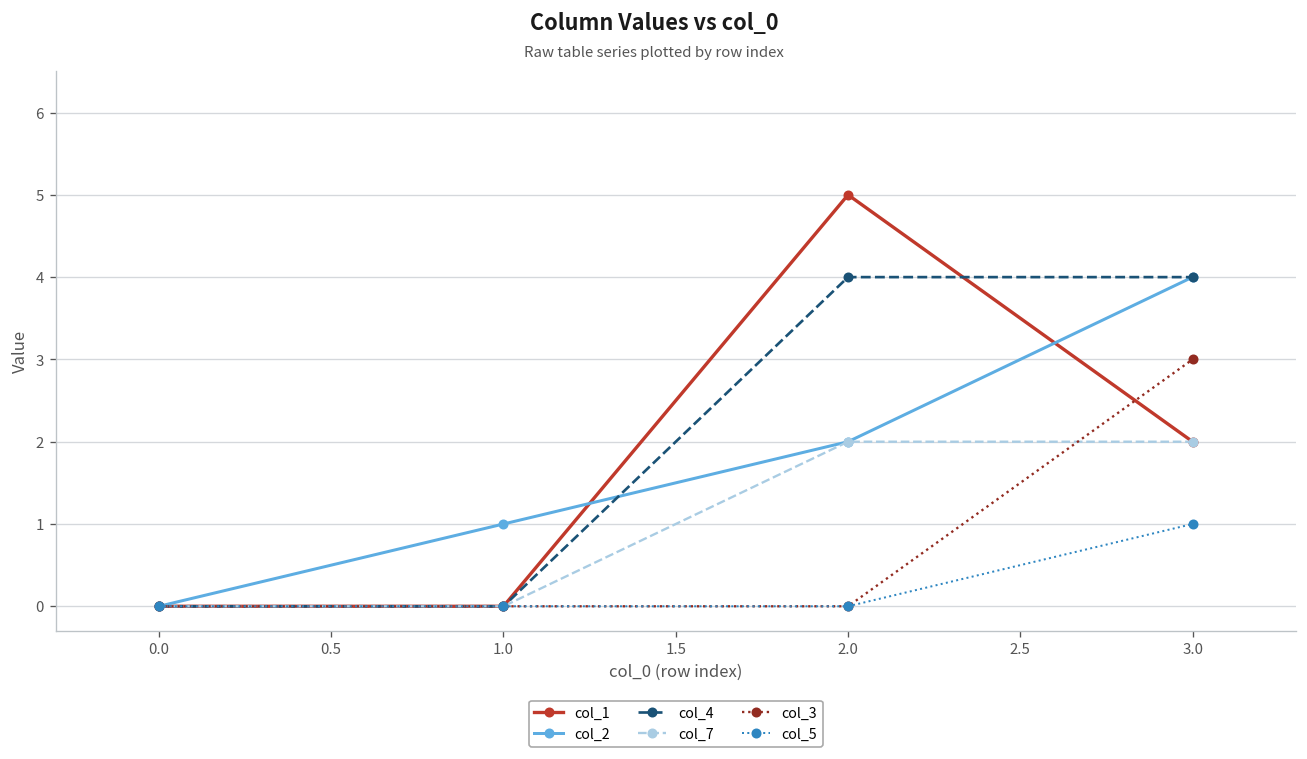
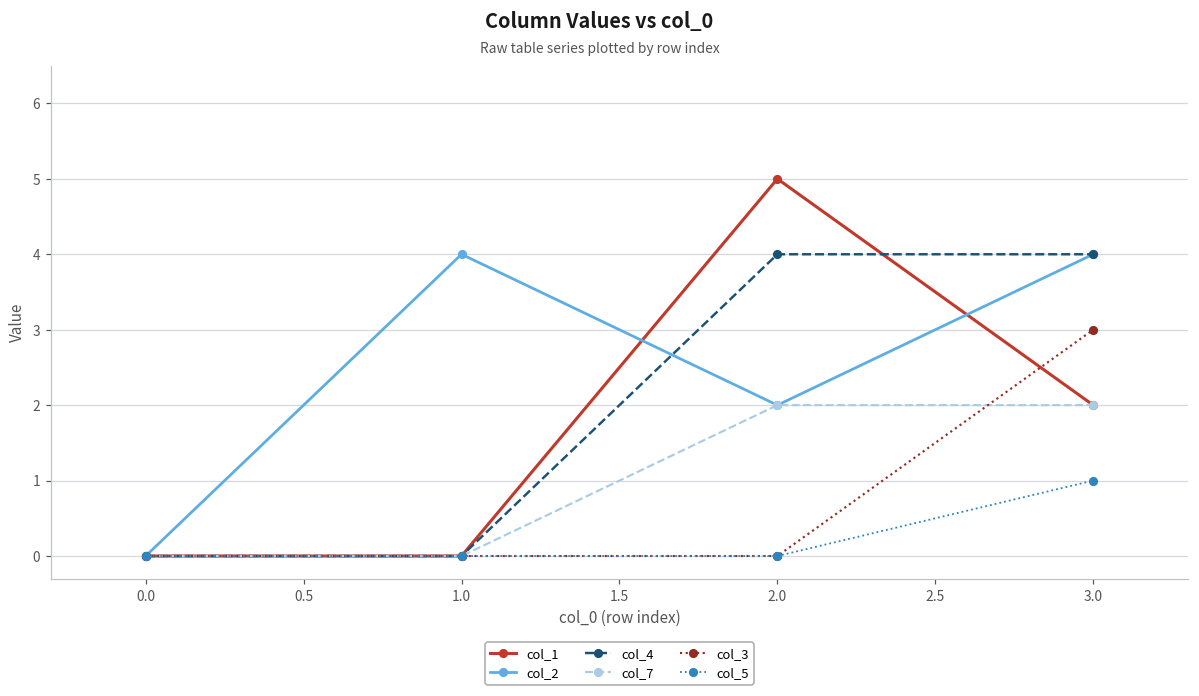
col_2, 1.0: 1 -> 4
